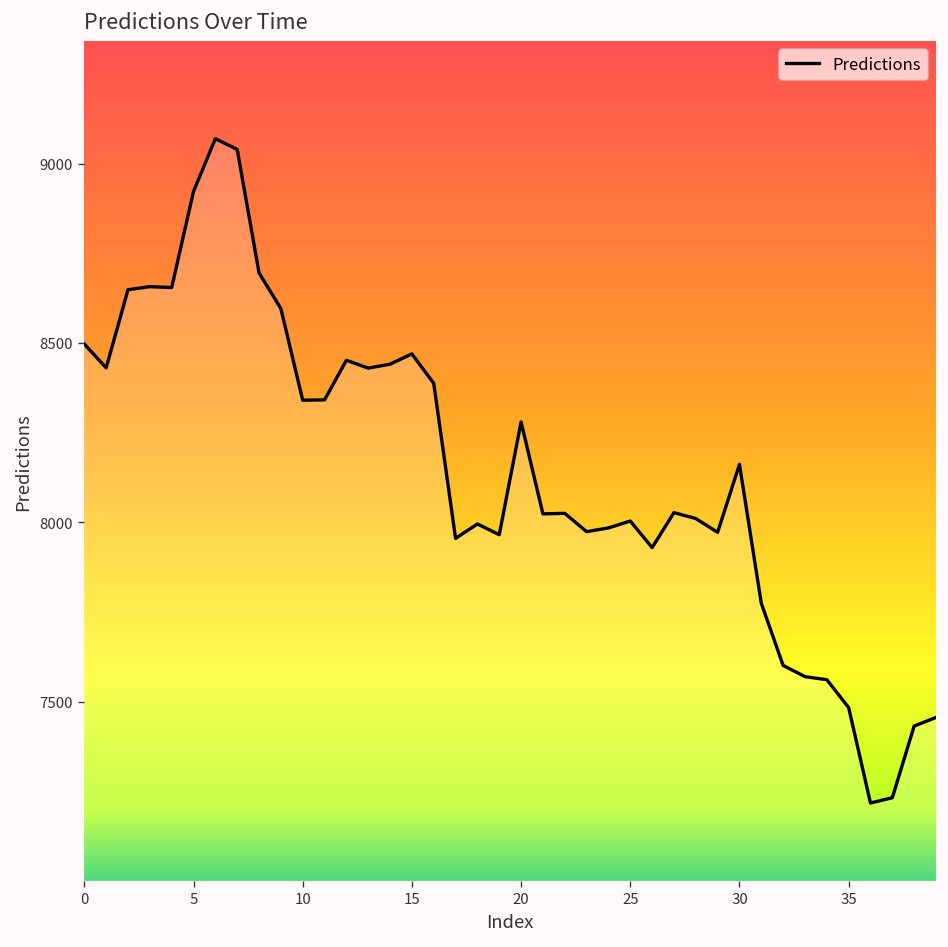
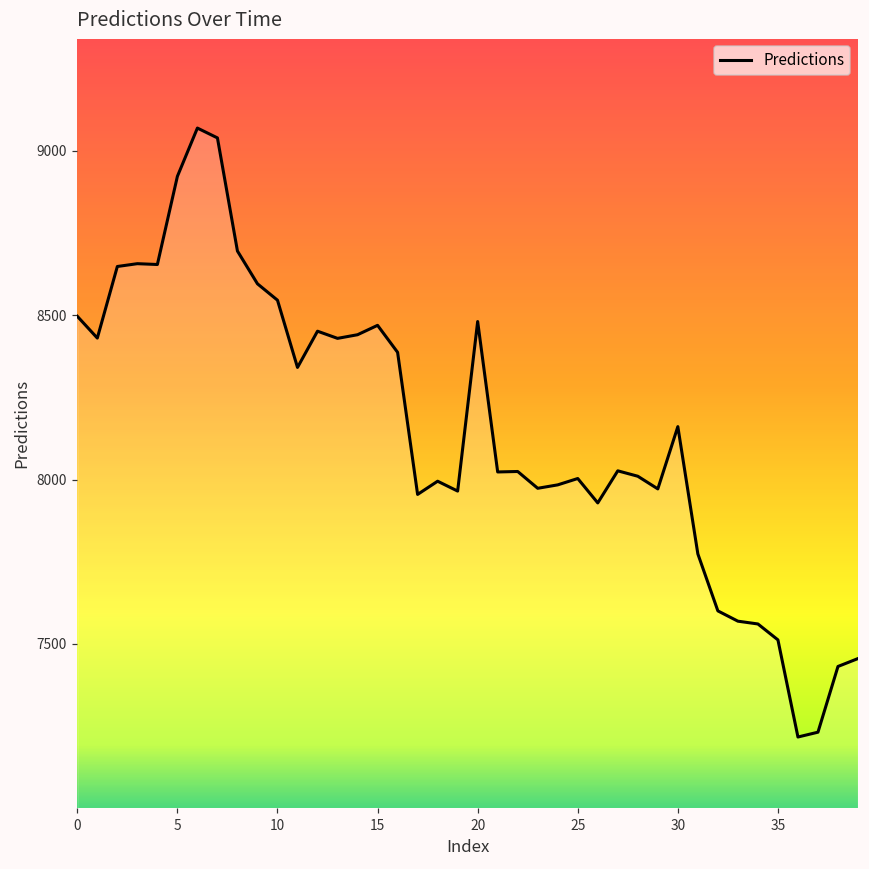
10: 8340 -> 8550
20: 8280 -> 8480
35: 7480 -> 7510
